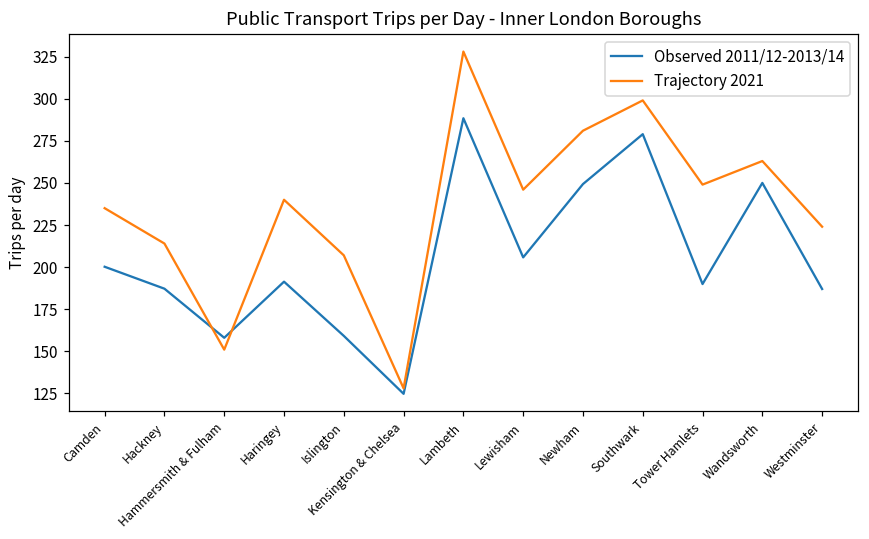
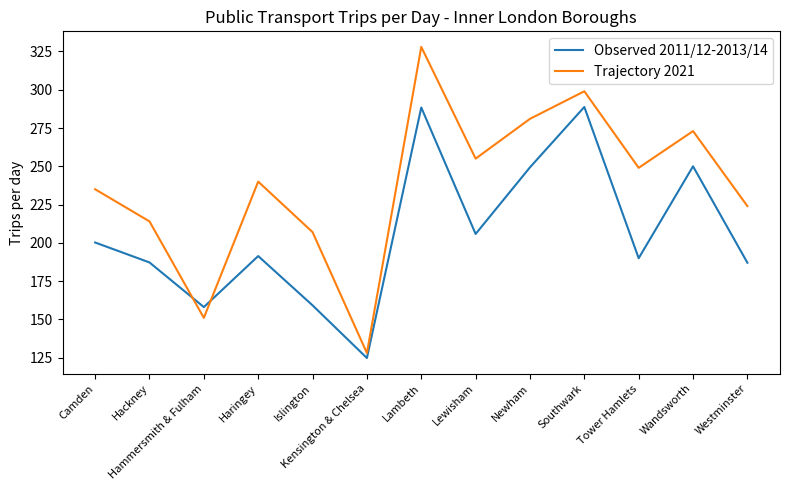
Trajectory 2021, Lewisham: 246 -> 255
Observed 2011/12-2013/14, Southwark: 279 -> 289
Trajectory 2021, Wandsworth: 263 -> 273
